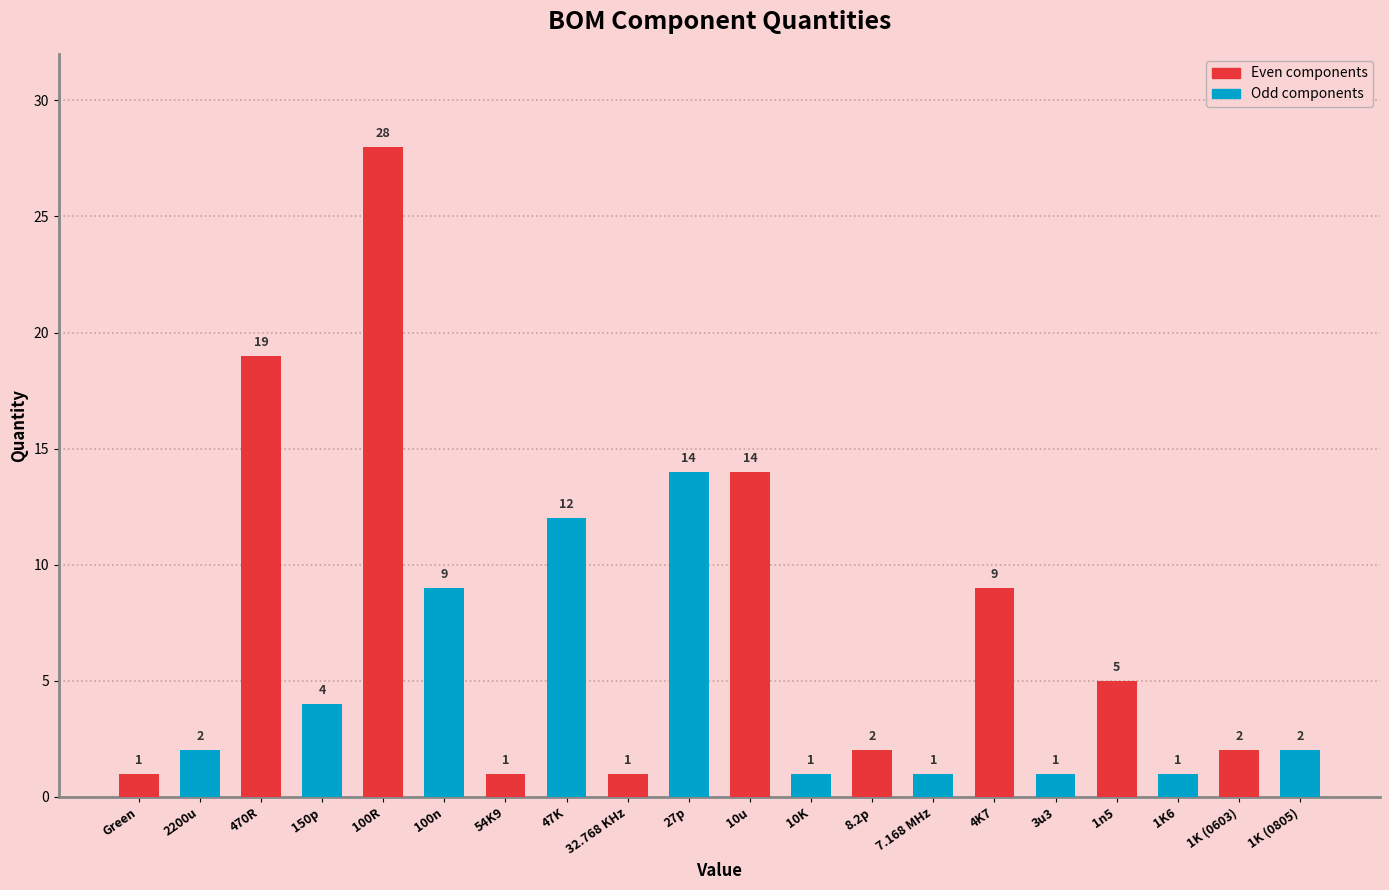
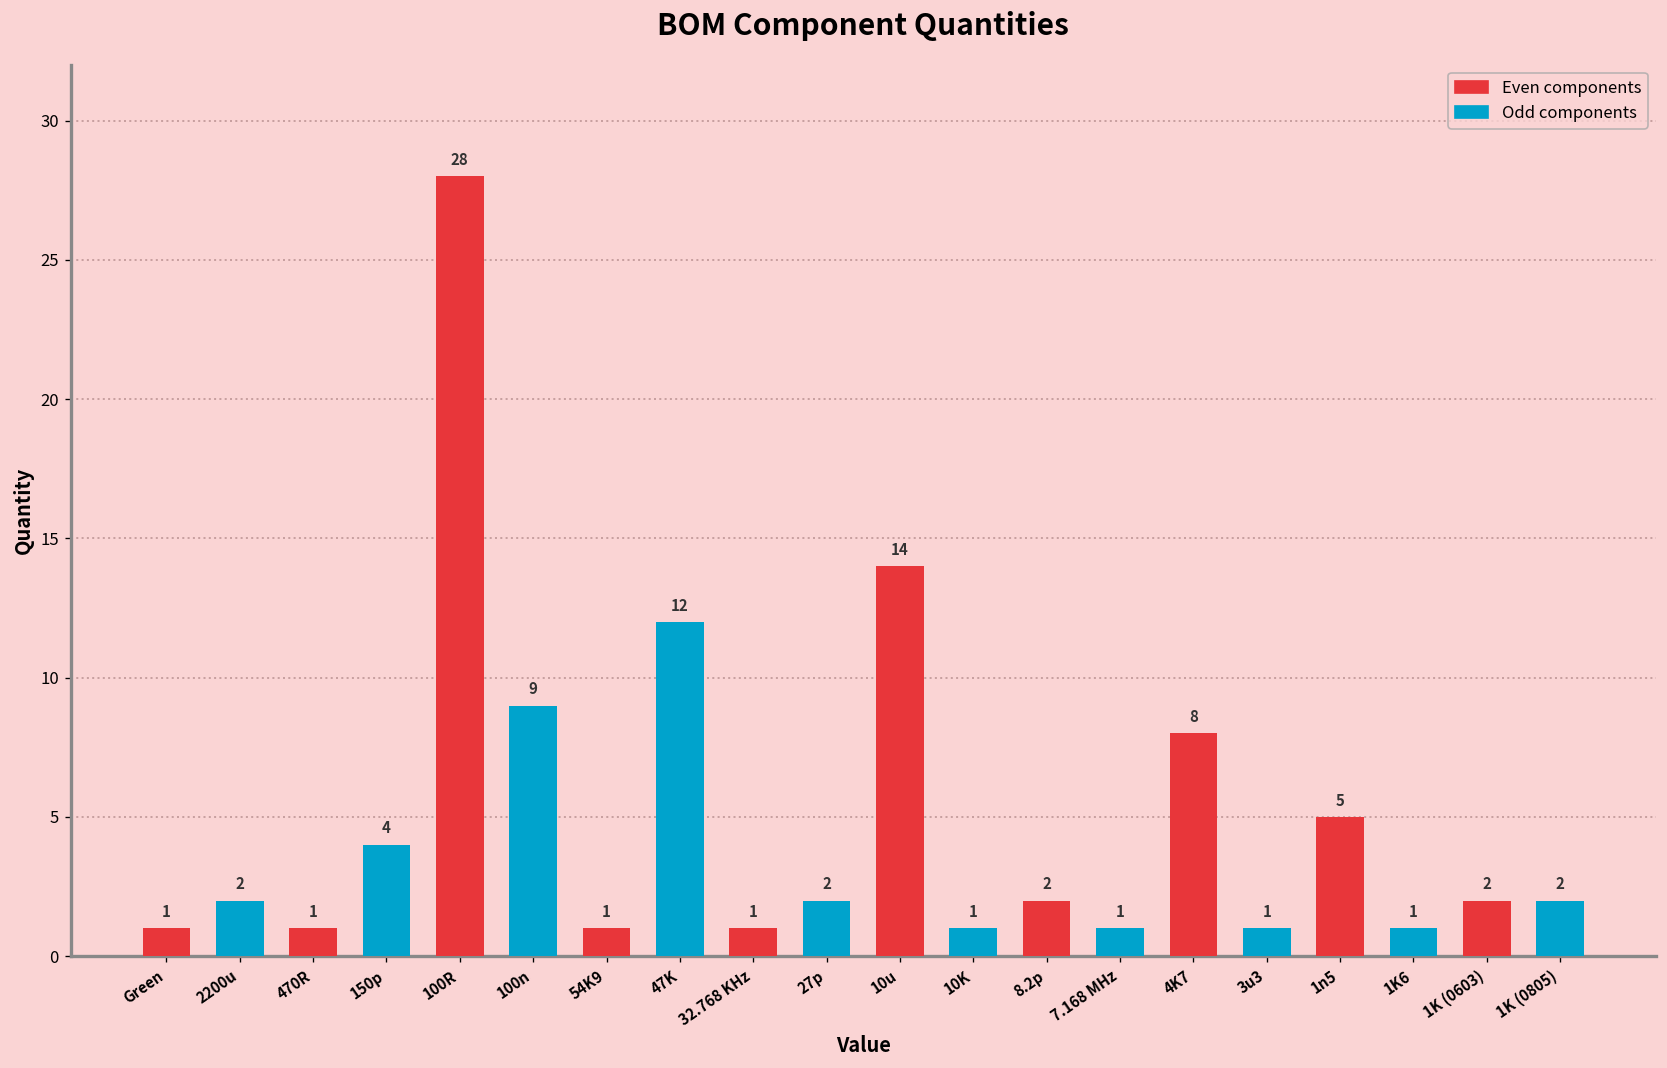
Even components, 470R: 19 -> 1
Odd components, 27p: 14 -> 2
Even components, 4K7: 9 -> 8
